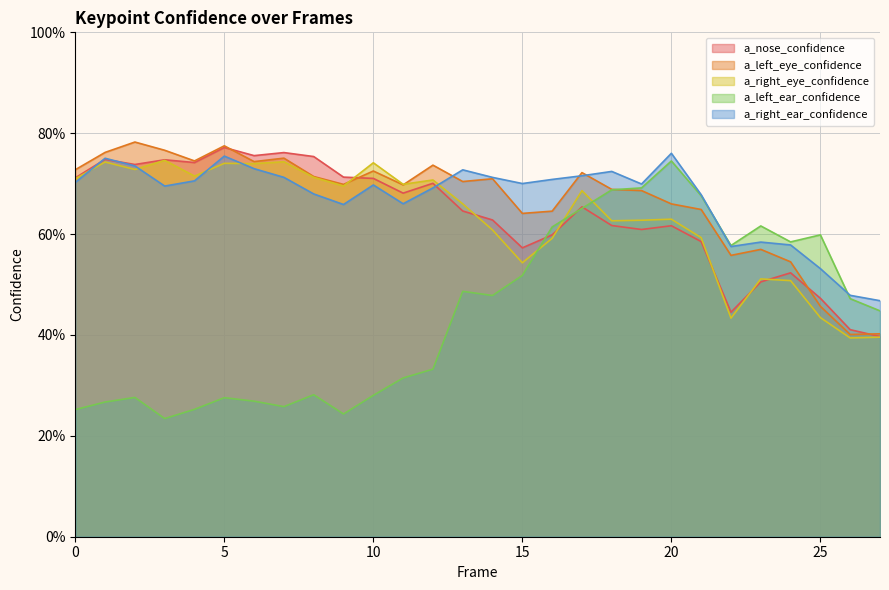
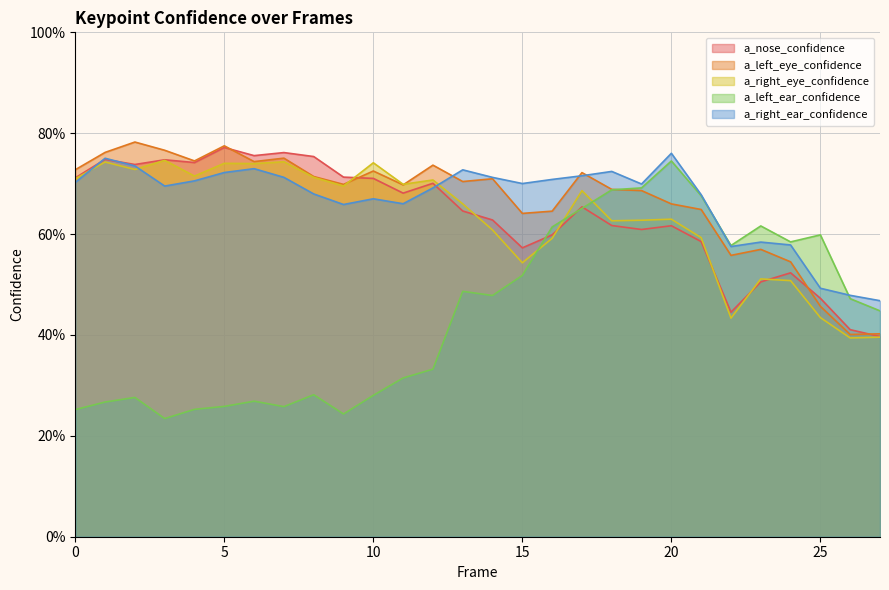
a_left_ear_confidence, 5: 28% -> 26%
a_right_ear_confidence, 5: 75% -> 72%
a_right_ear_confidence, 10: 70% -> 67%
a_right_ear_confidence, 25: 53% -> 49%
